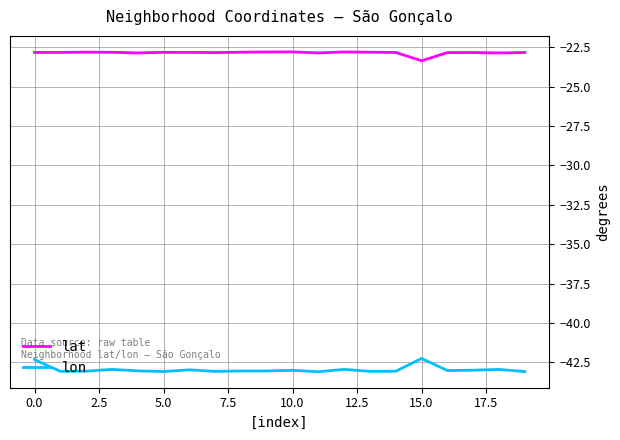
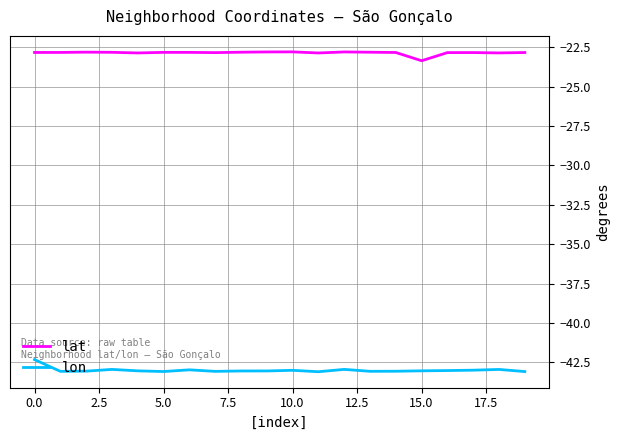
lon, 15.0: -42.2 -> -43.0
